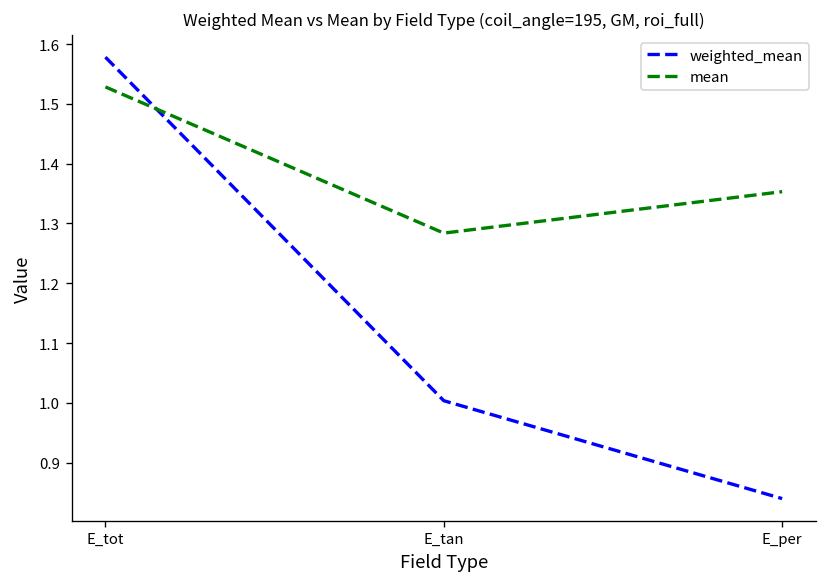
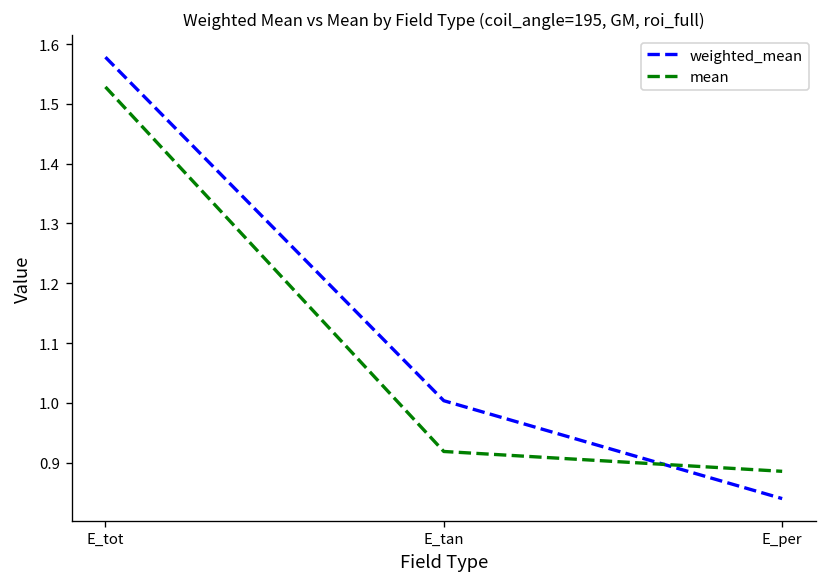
mean, E_tan: 1.28 -> 0.92
mean, E_per: 1.35 -> 0.89
